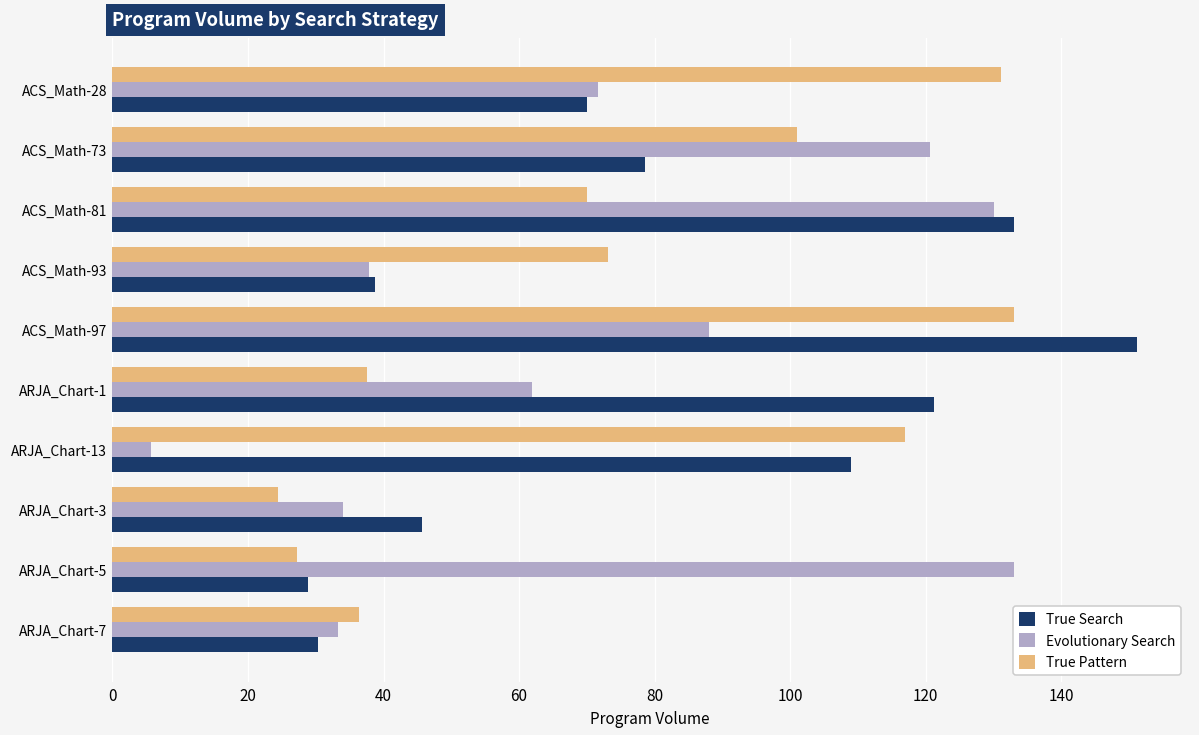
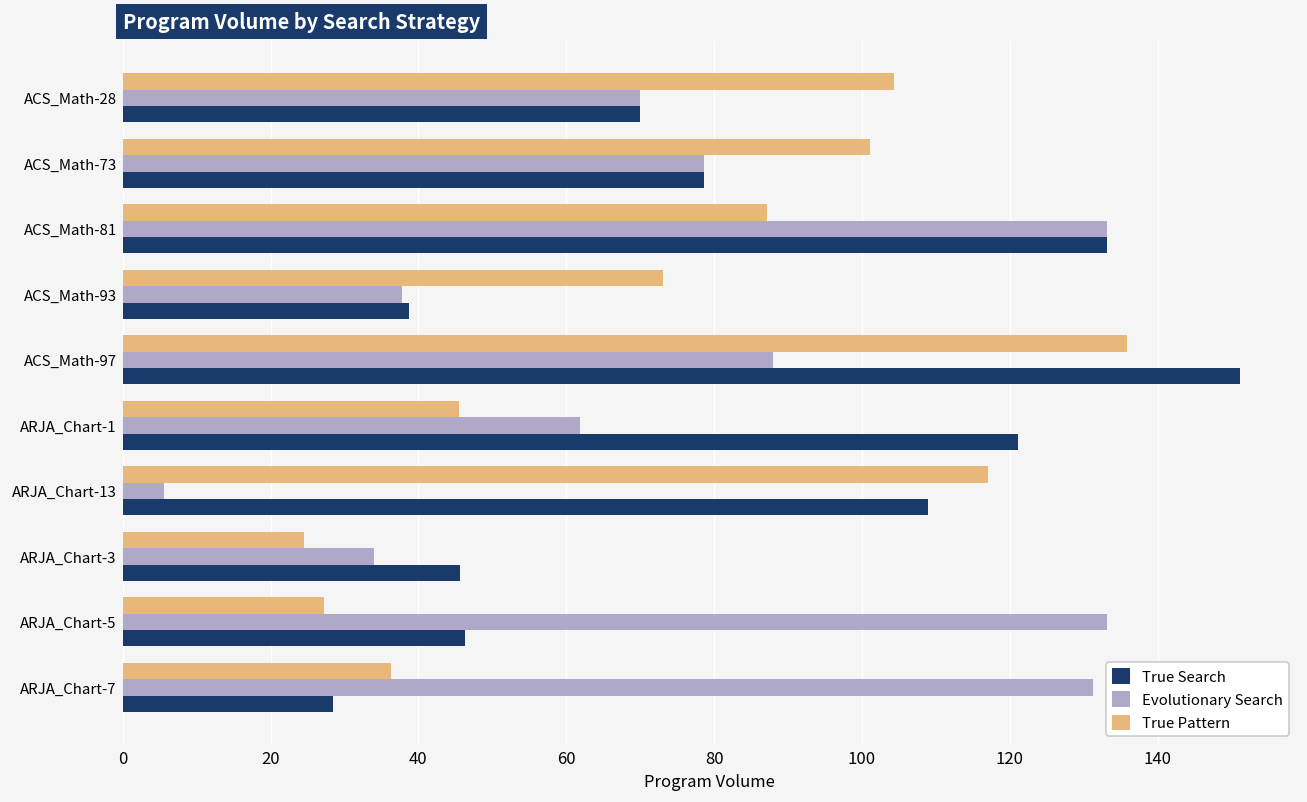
True Pattern, ACS_Math-28: 131 -> 104
Evolutionary Search, ACS_Math-28: 72 -> 70
Evolutionary Search, ACS_Math-73: 121 -> 79
True Pattern, ACS_Math-81: 70 -> 87
Evolutionary Search, ACS_Math-81: 130 -> 133
True Pattern, ACS_Math-97: 133 -> 136
True Pattern, ARJA_Chart-1: 38 -> 45
True Search, ARJA_Chart-5: 29 -> 46
Evolutionary Search, ARJA_Chart-7: 33 -> 131
True Search, ARJA_Chart-7: 30 -> 28
